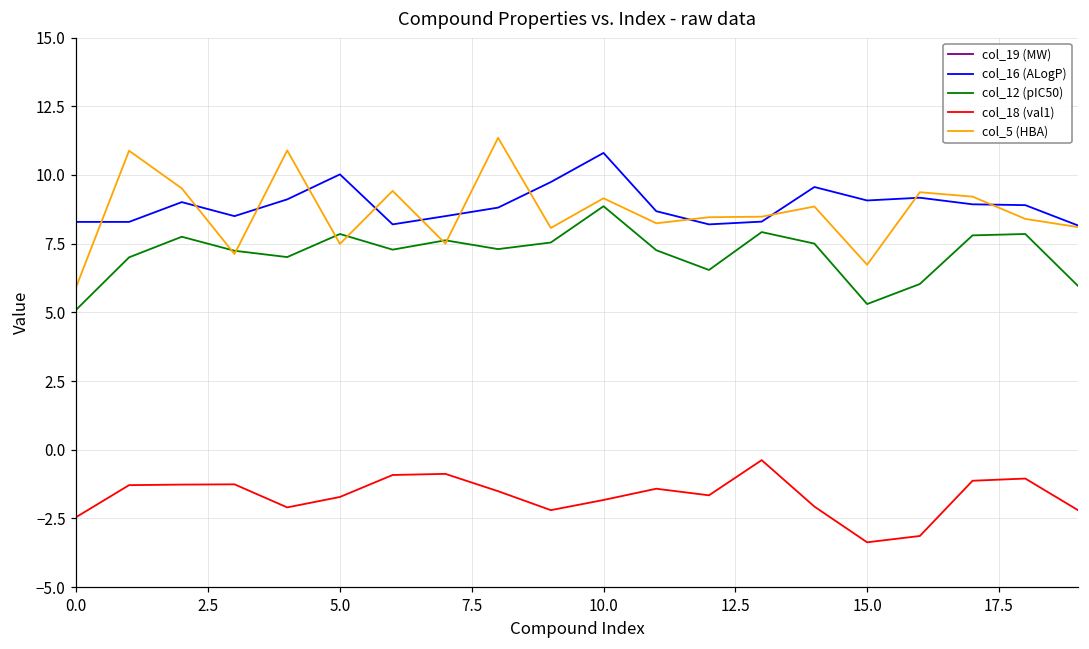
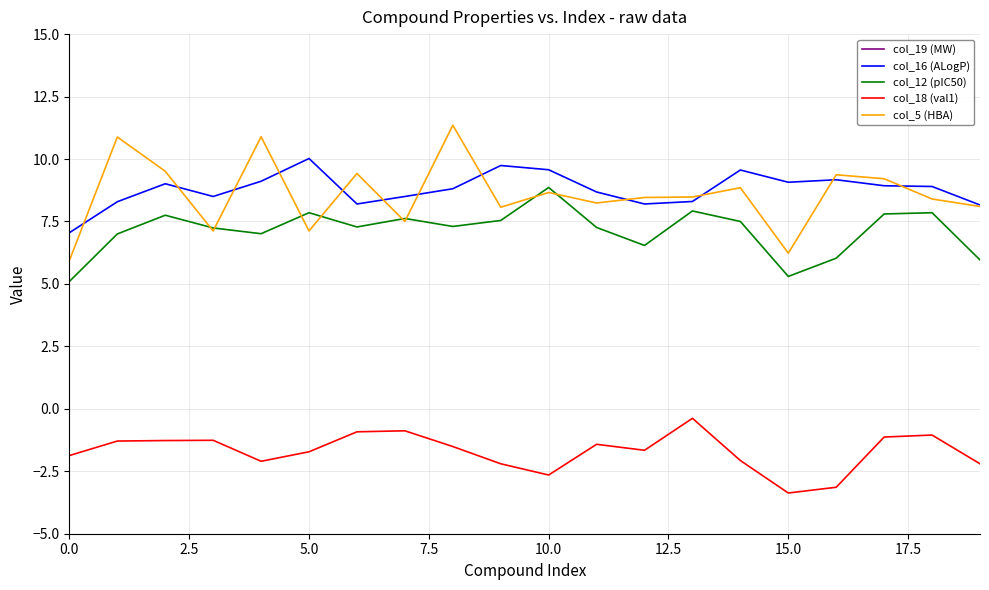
col_16 (ALogP), 0.0: 8.3 -> 7.1
col_18 (val1), 0.0: -2.5 -> -1.9
col_5 (HBA), 5.0: 7.5 -> 7.1
col_16 (ALogP), 10.0: 10.8 -> 9.6
col_18 (val1), 10.0: -1.8 -> -2.7
col_5 (HBA), 10.0: 9.2 -> 8.7
col_5 (HBA), 15.0: 6.7 -> 6.2
